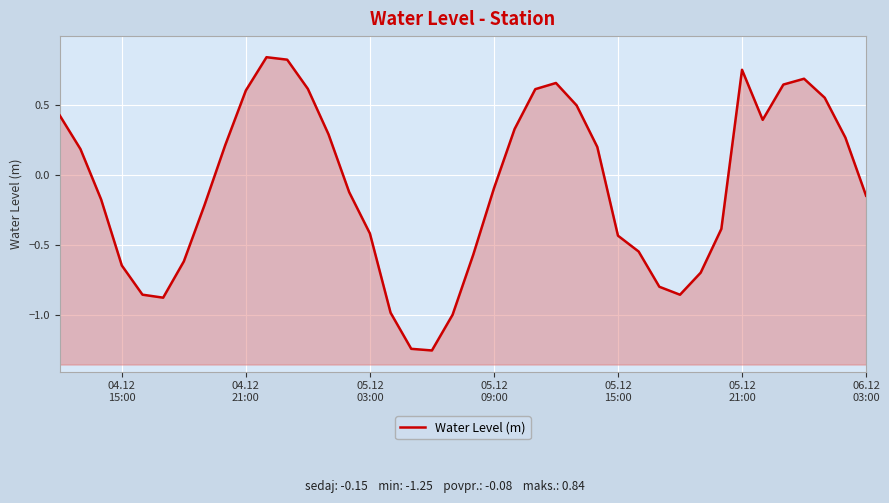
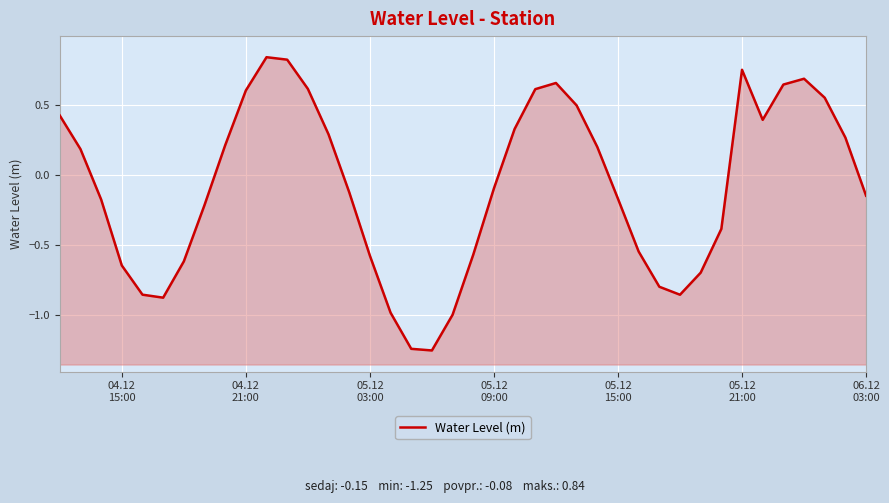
05.12 03:00: -0.42 -> -0.58
05.12 15:00: -0.43 -> -0.17
